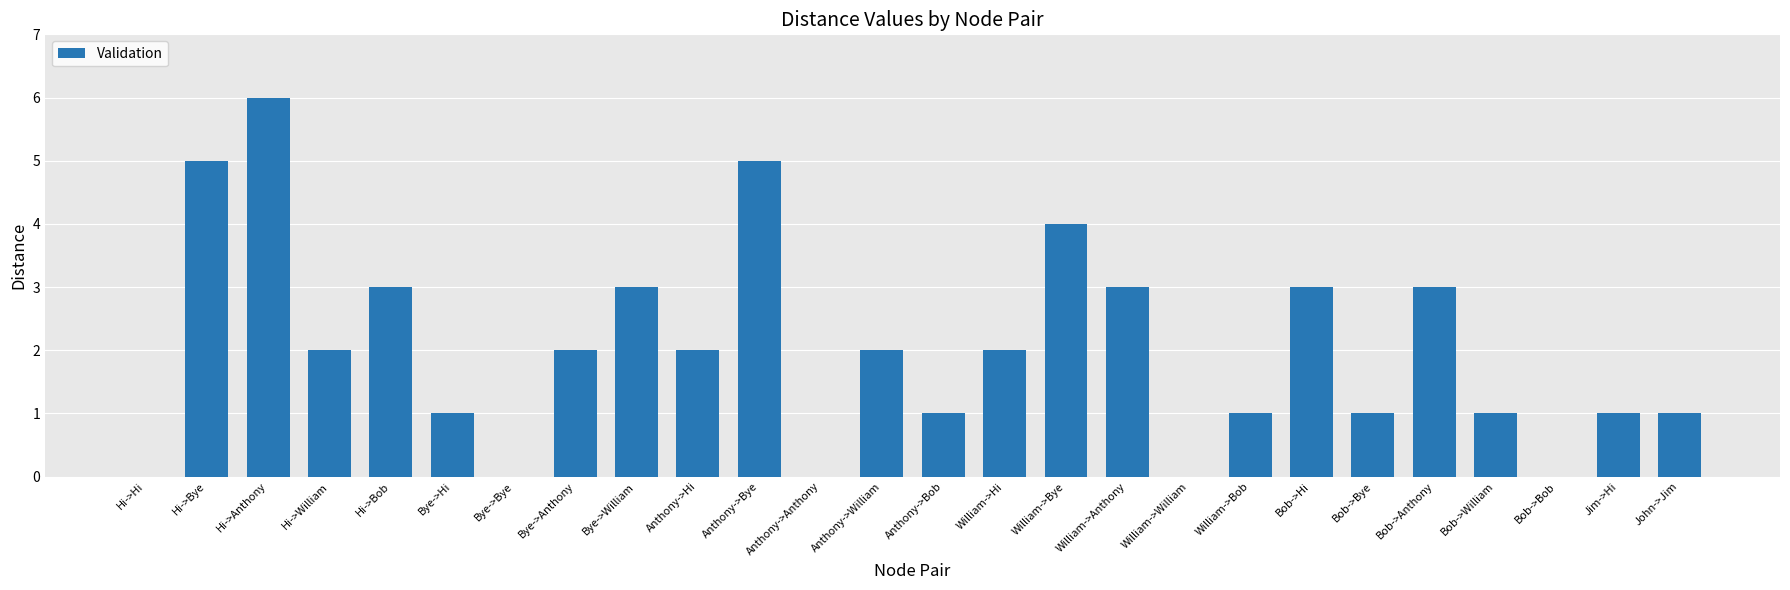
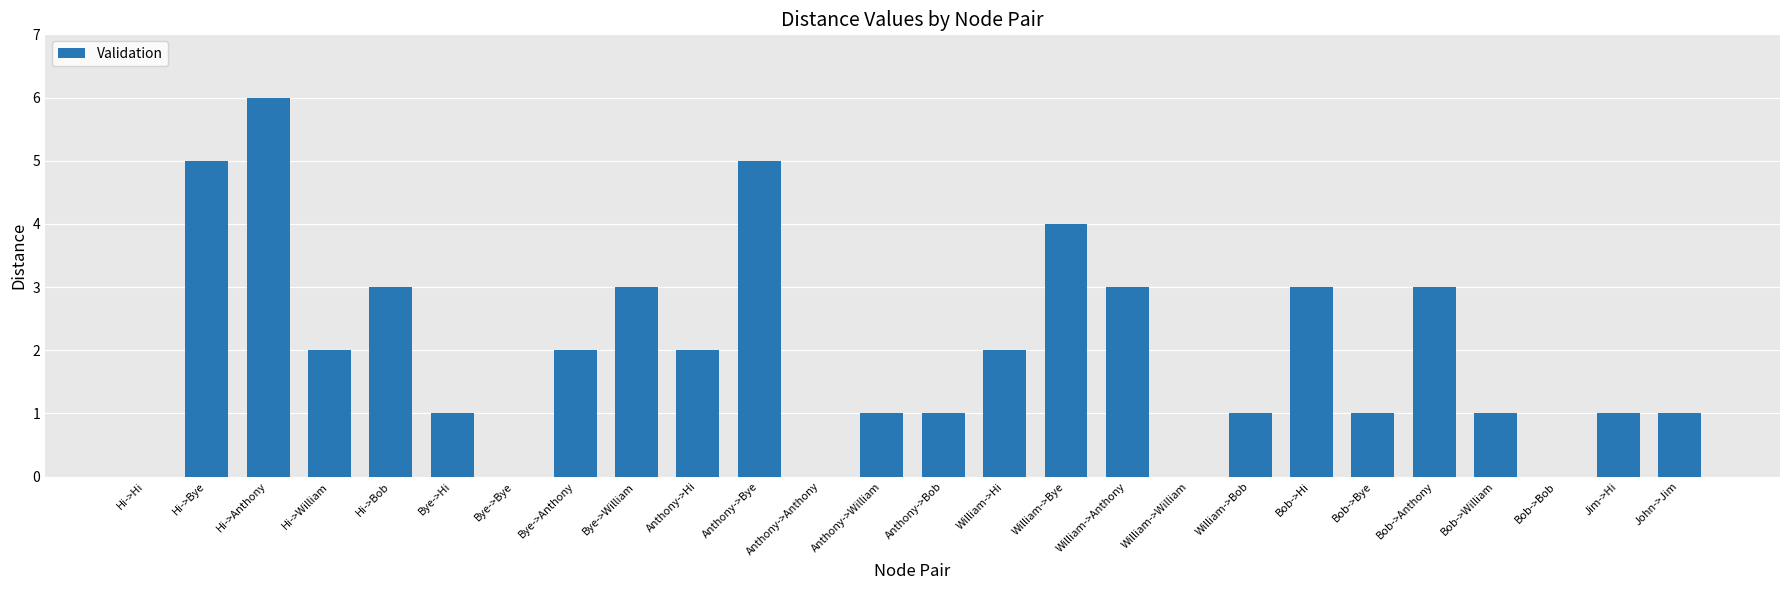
Anthony->William: 2 -> 1
